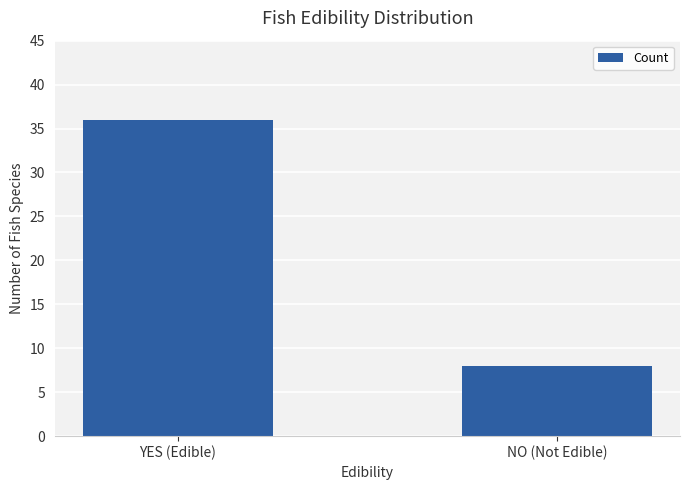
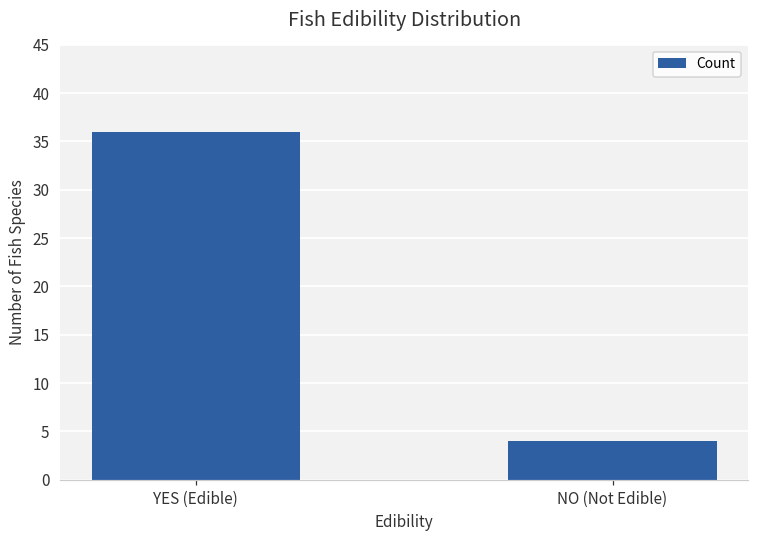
NO (Not Edible): 8 -> 4
